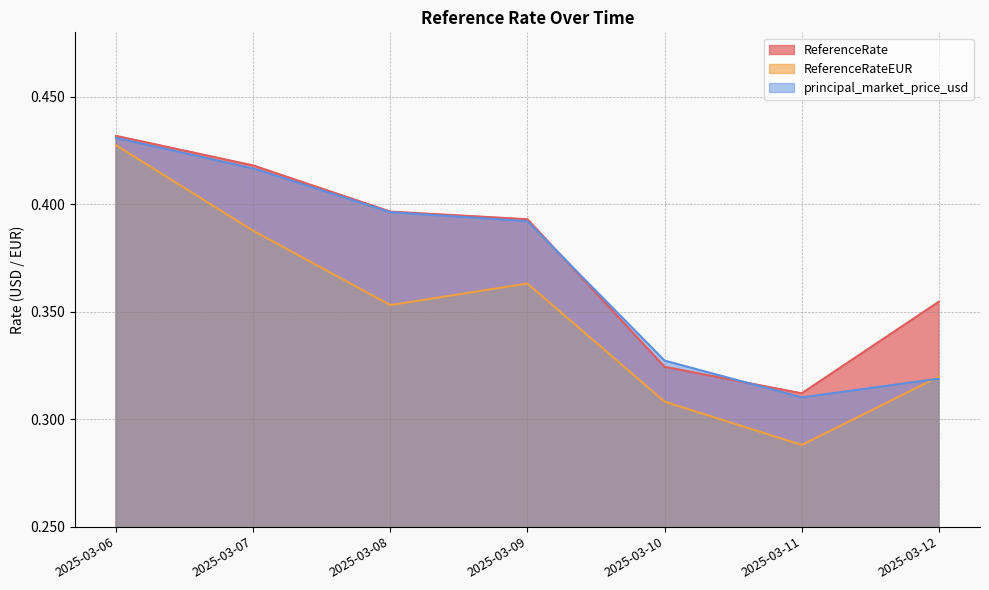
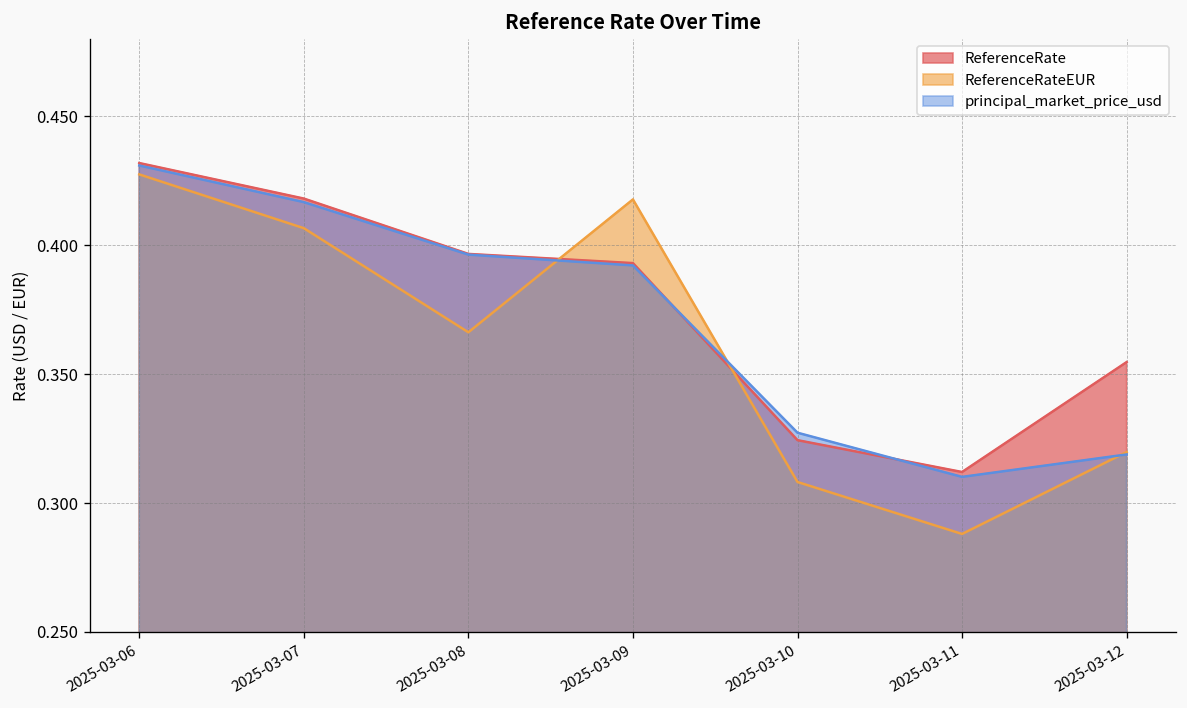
ReferenceRateEUR, 2025-03-07: 0.388 -> 0.407
ReferenceRateEUR, 2025-03-08: 0.353 -> 0.366
ReferenceRateEUR, 2025-03-09: 0.363 -> 0.418
